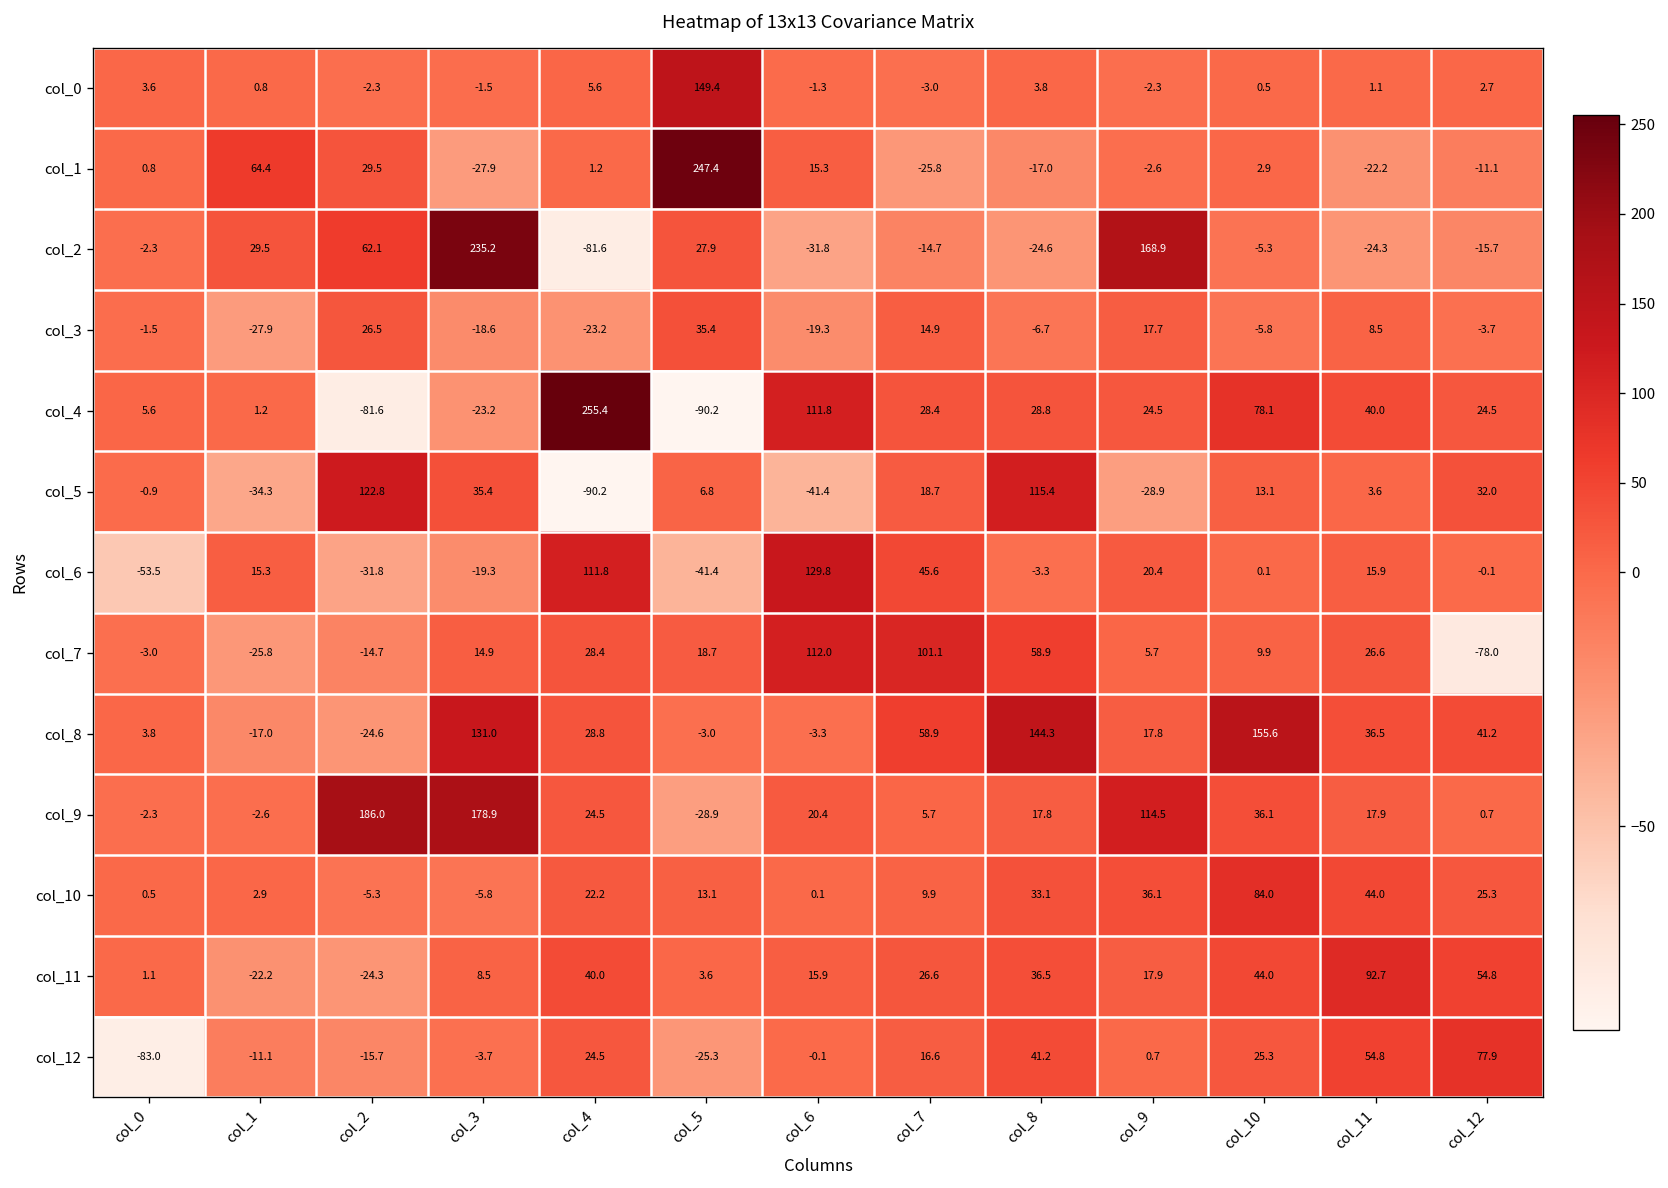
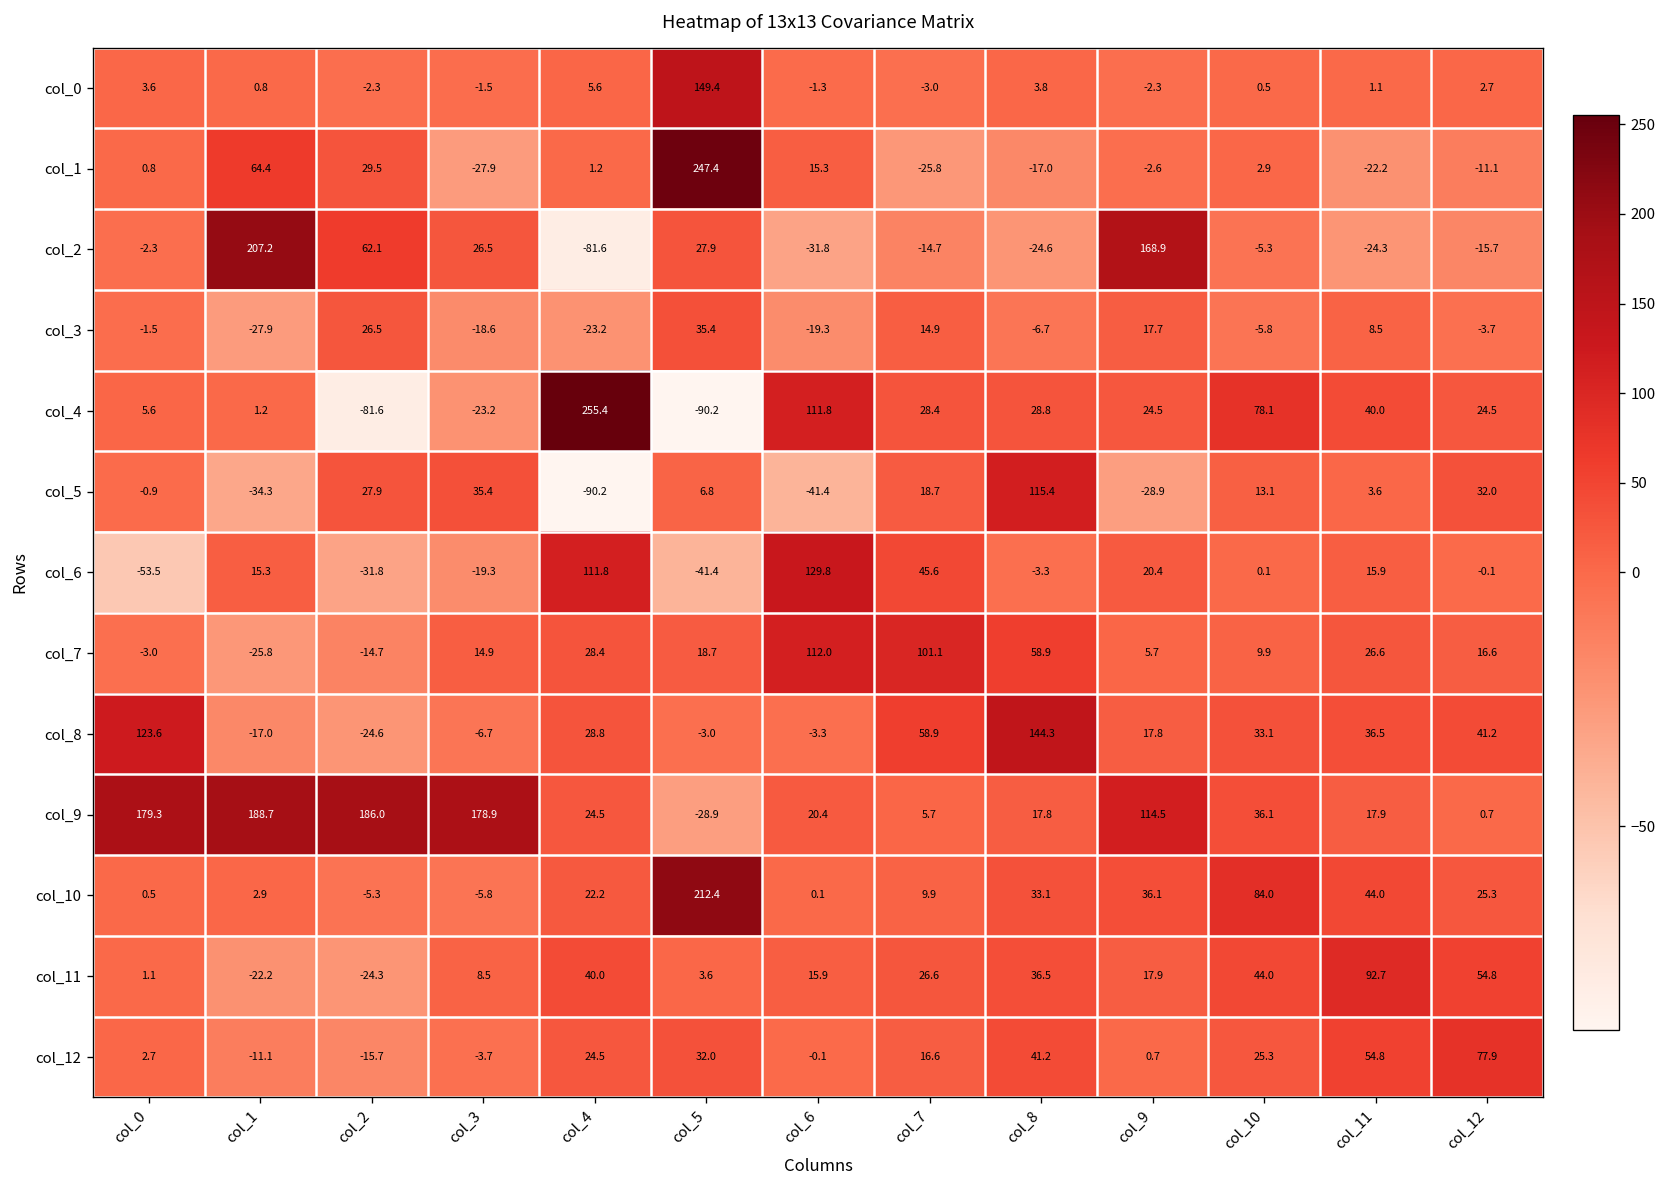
col_2, col_1: 29.5 -> 207.2
col_2, col_3: 235.2 -> 26.5
col_5, col_2: 122.8 -> 27.9
col_7, col_12: -78.0 -> 16.6
col_8, col_0: 3.8 -> 123.6
col_8, col_3: 131.0 -> -6.7
col_8, col_10: 155.6 -> 33.1
col_9, col_0: -2.3 -> 179.3
col_9, col_1: -2.6 -> 188.7
col_10, col_5: 13.1 -> 212.4
col_12, col_0: -83.0 -> 2.7
col_12, col_5: -25.3 -> 32.0
